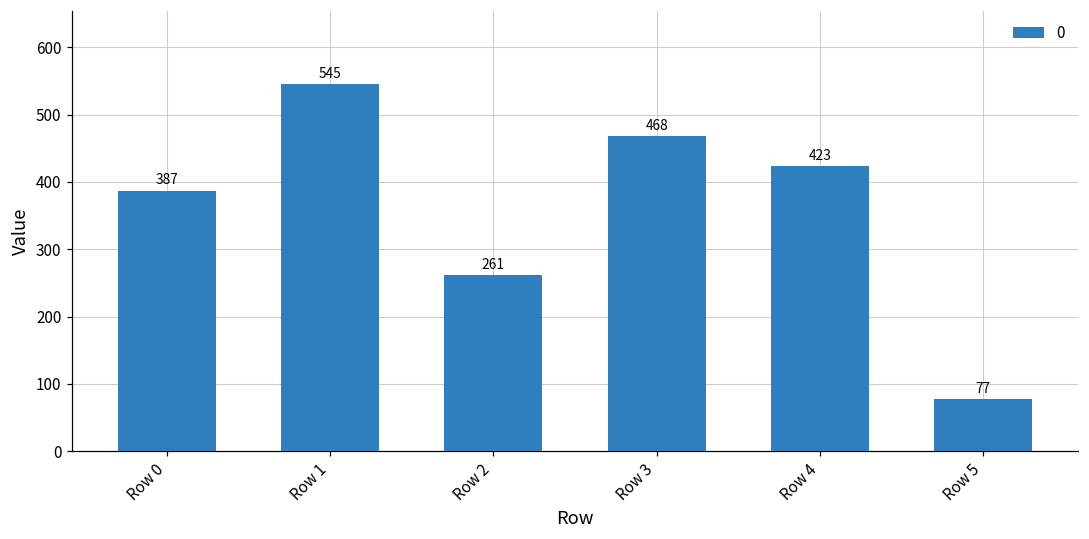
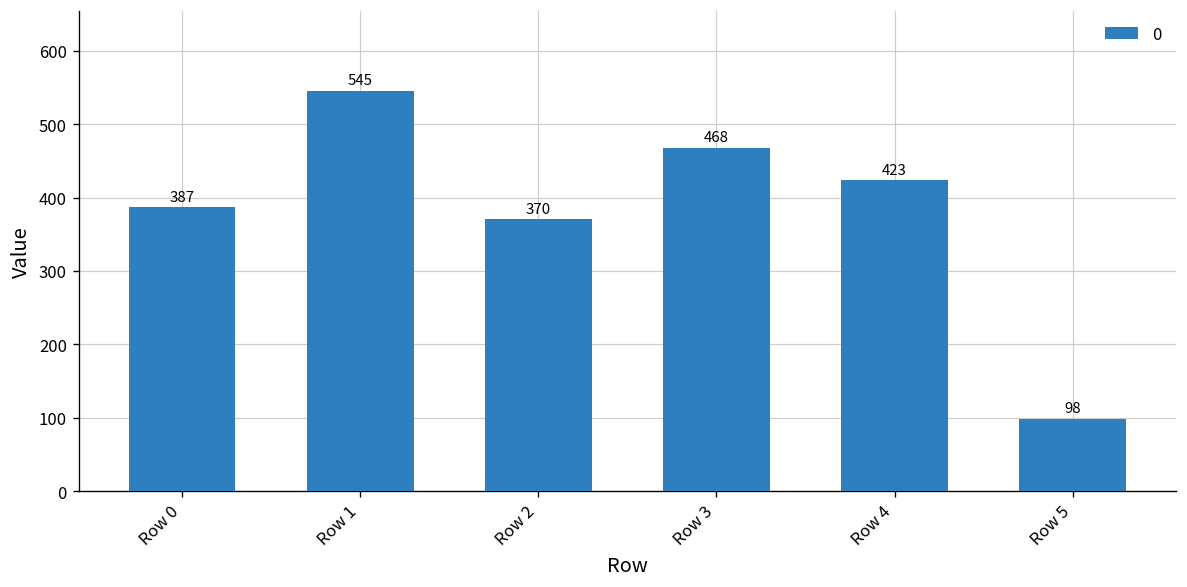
Row 2: 261 -> 370
Row 5: 77 -> 98
